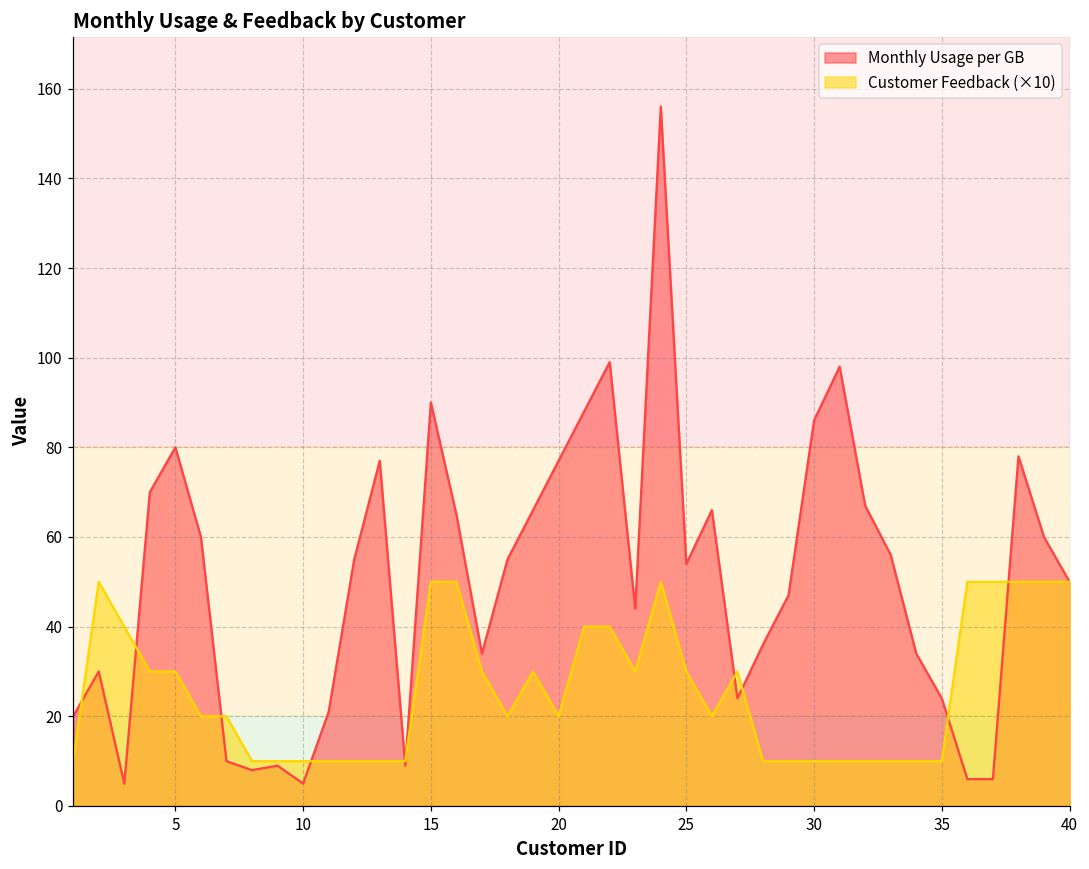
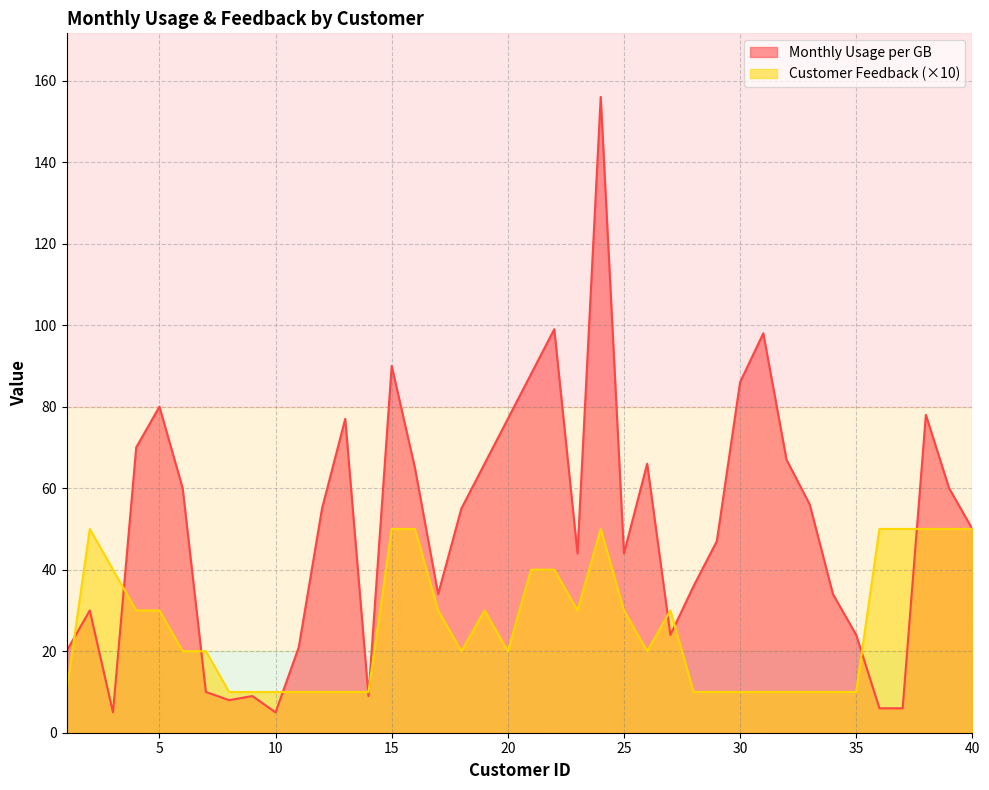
Monthly Usage per GB, 25: 54 -> 44
